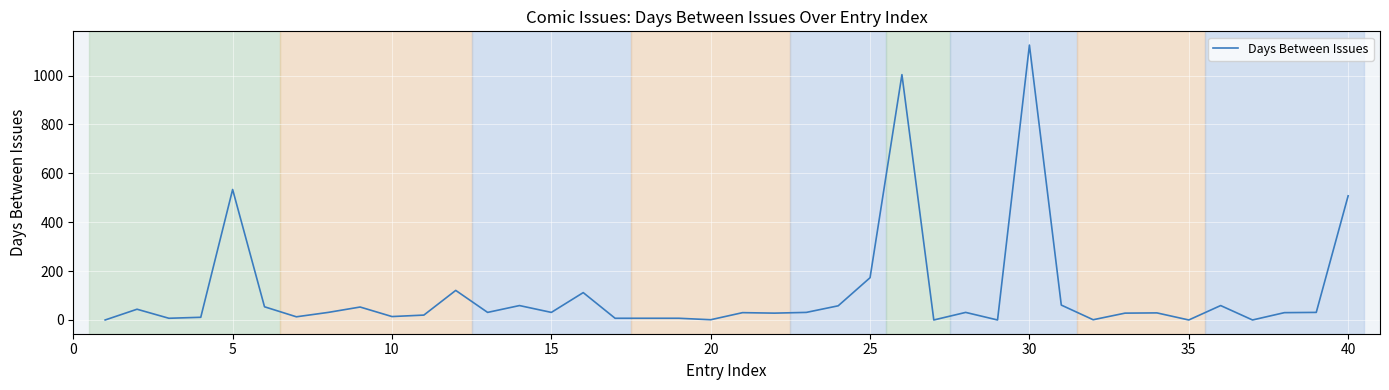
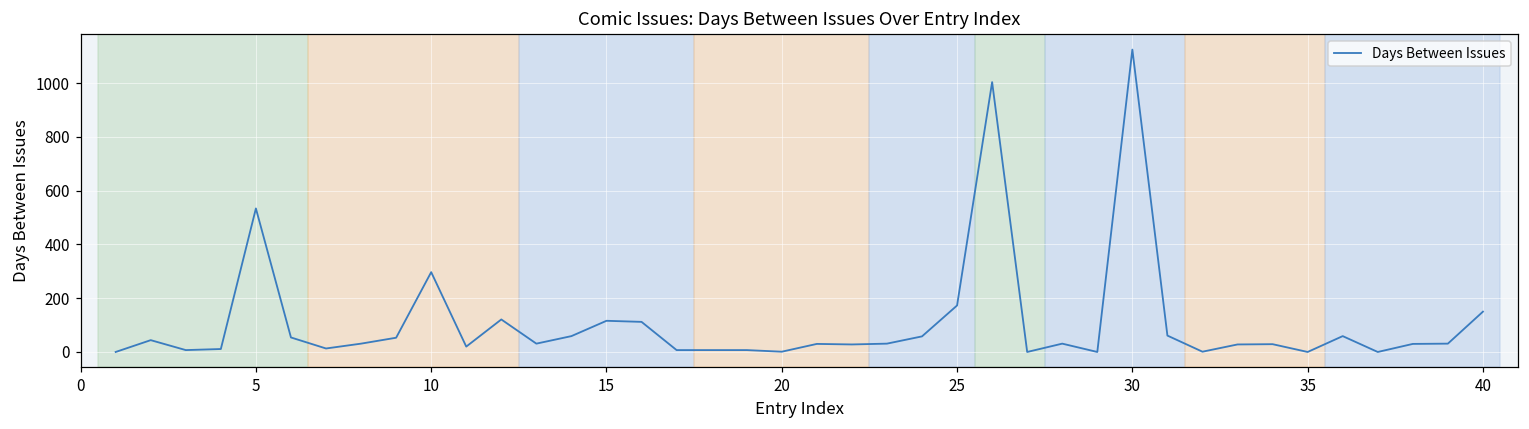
10: 10 -> 300
15: 30 -> 120
40: 510 -> 150
